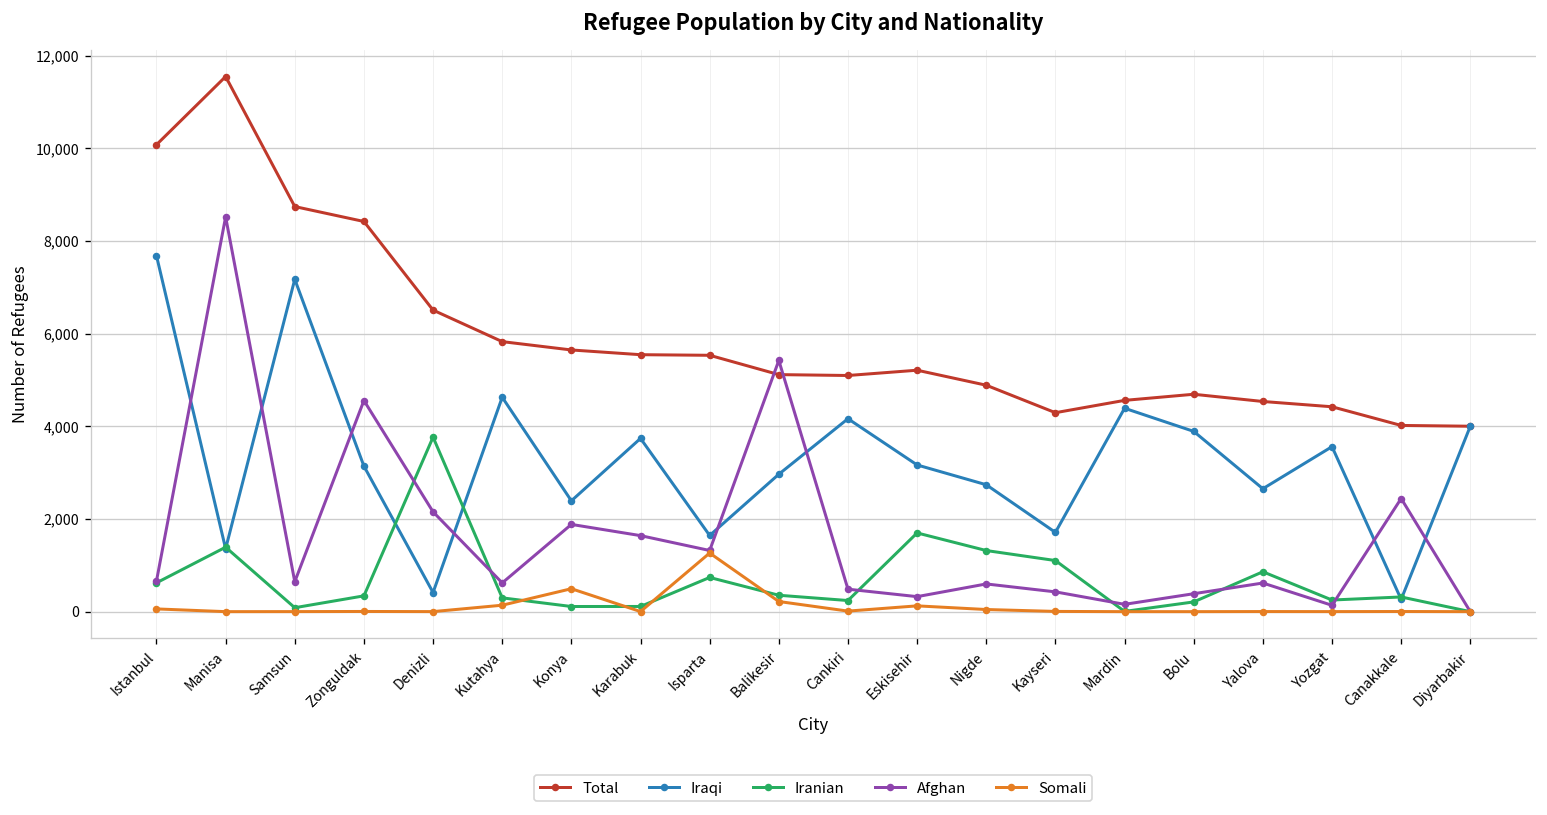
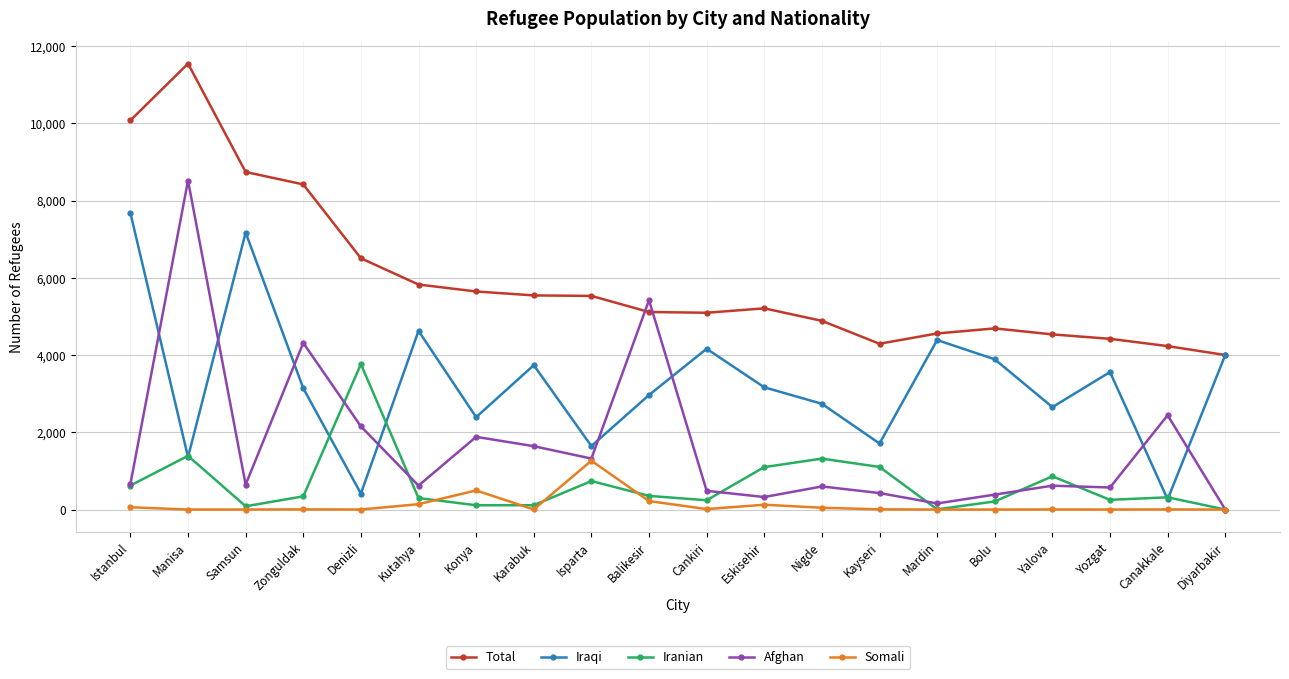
Afghan, Zonguldak: 4,600 -> 4,300
Iranian, Eskisehir: 1,700 -> 1,100
Afghan, Yozgat: 100 -> 600
Total, Canakkale: 4,000 -> 4,200
